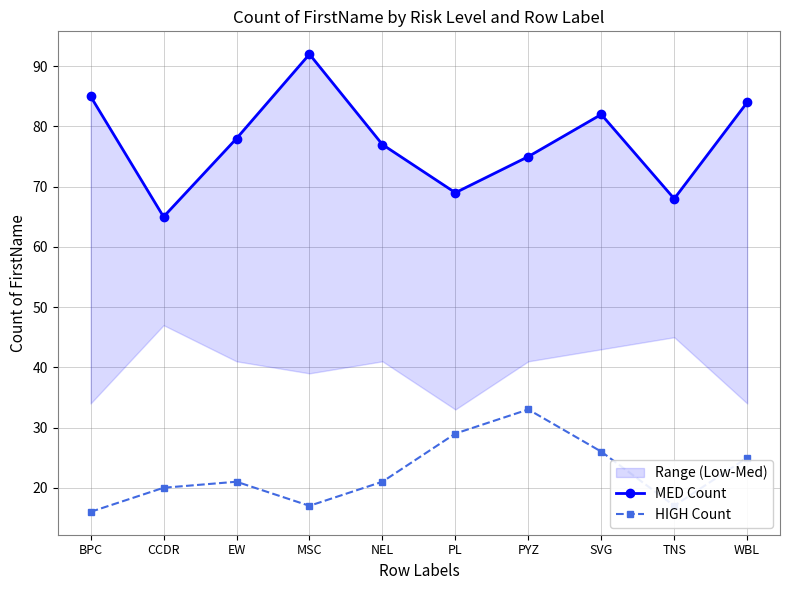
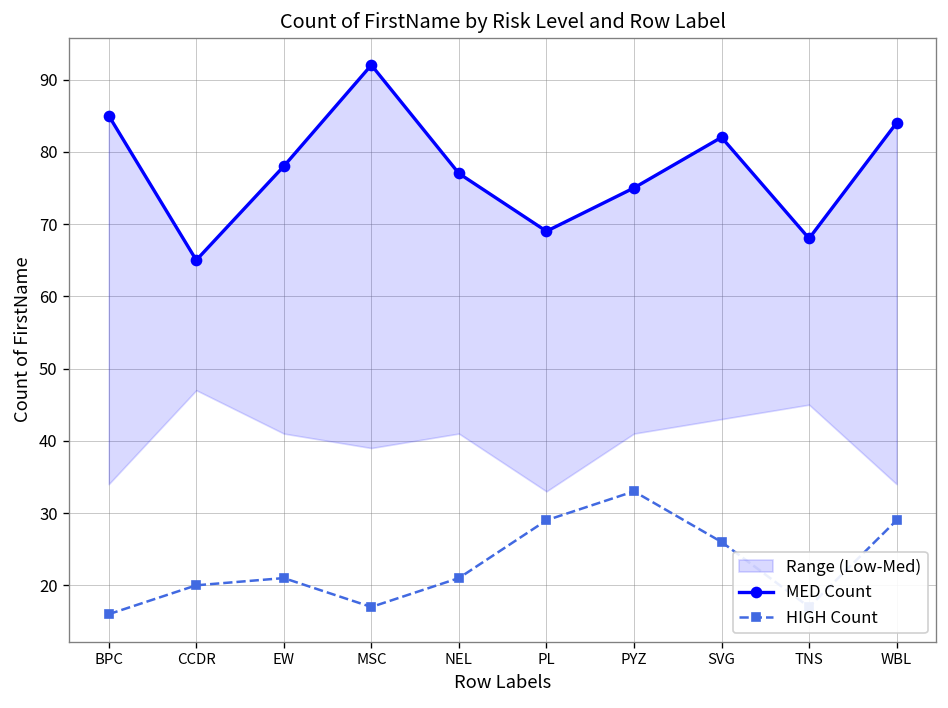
HIGH Count, WBL: 25 -> 29
